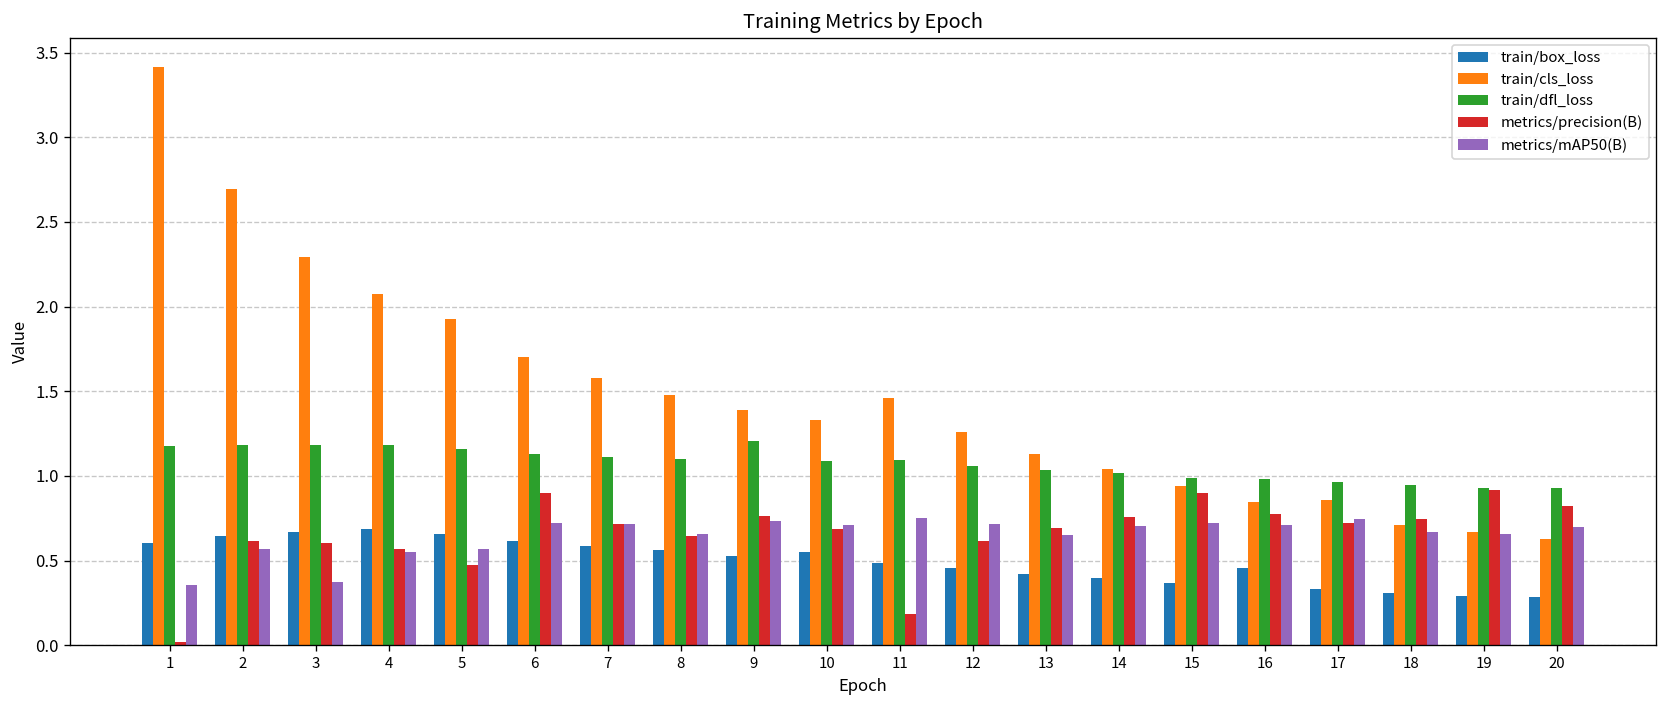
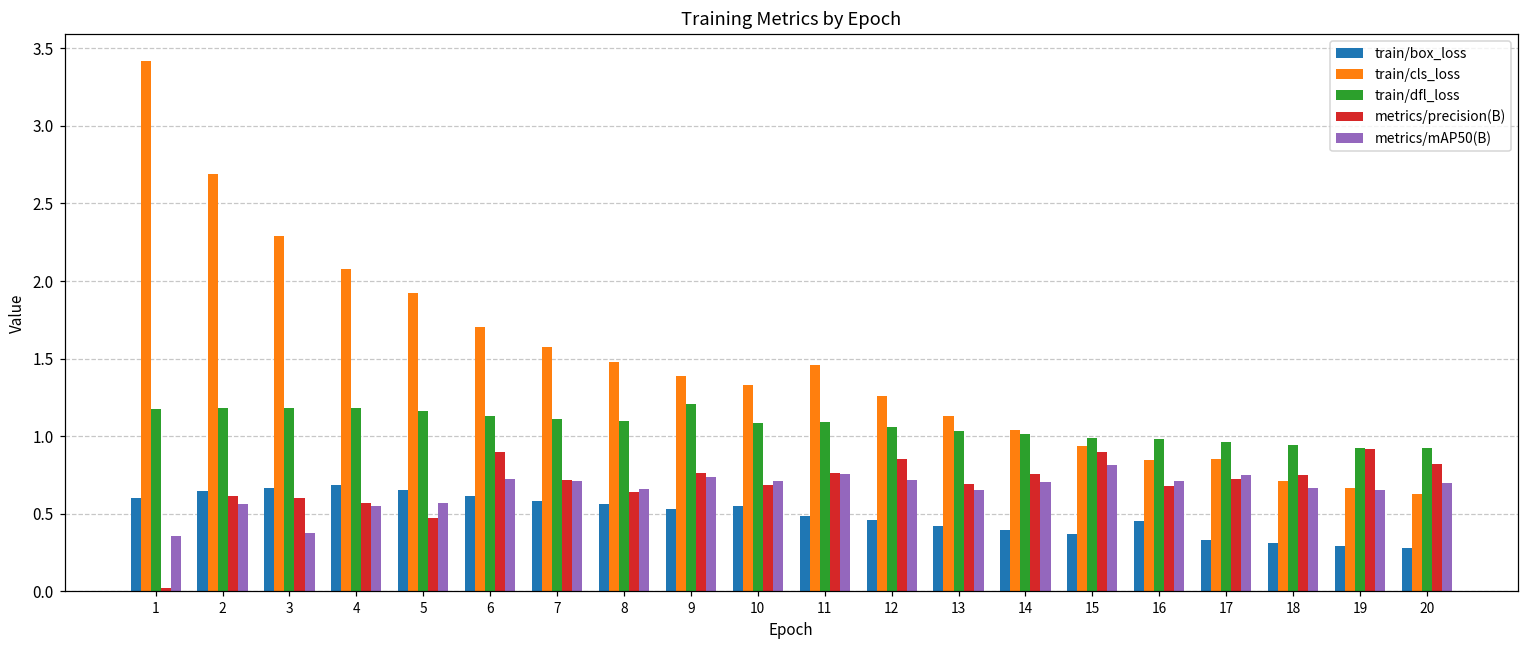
metrics/precision(B), 11: 0.19 -> 0.76
metrics/precision(B), 12: 0.61 -> 0.85
metrics/mAP50(B), 15: 0.72 -> 0.82
metrics/precision(B), 16: 0.78 -> 0.68
